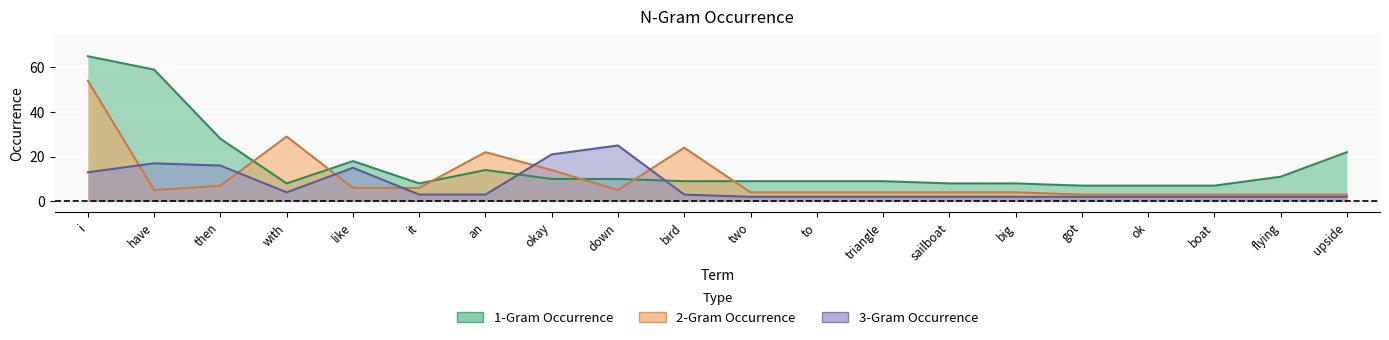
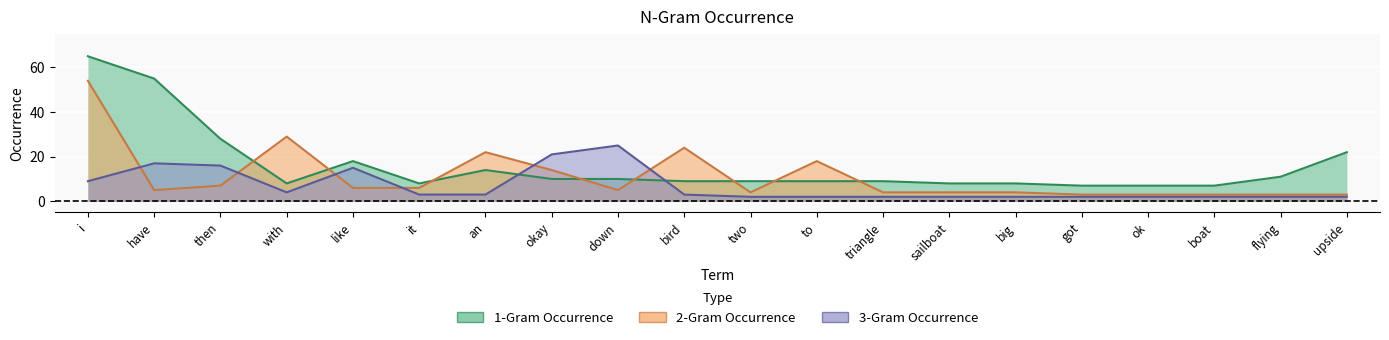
3-Gram Occurrence, i: 13 -> 9
1-Gram Occurrence, have: 59 -> 55
2-Gram Occurrence, to: 4 -> 18
